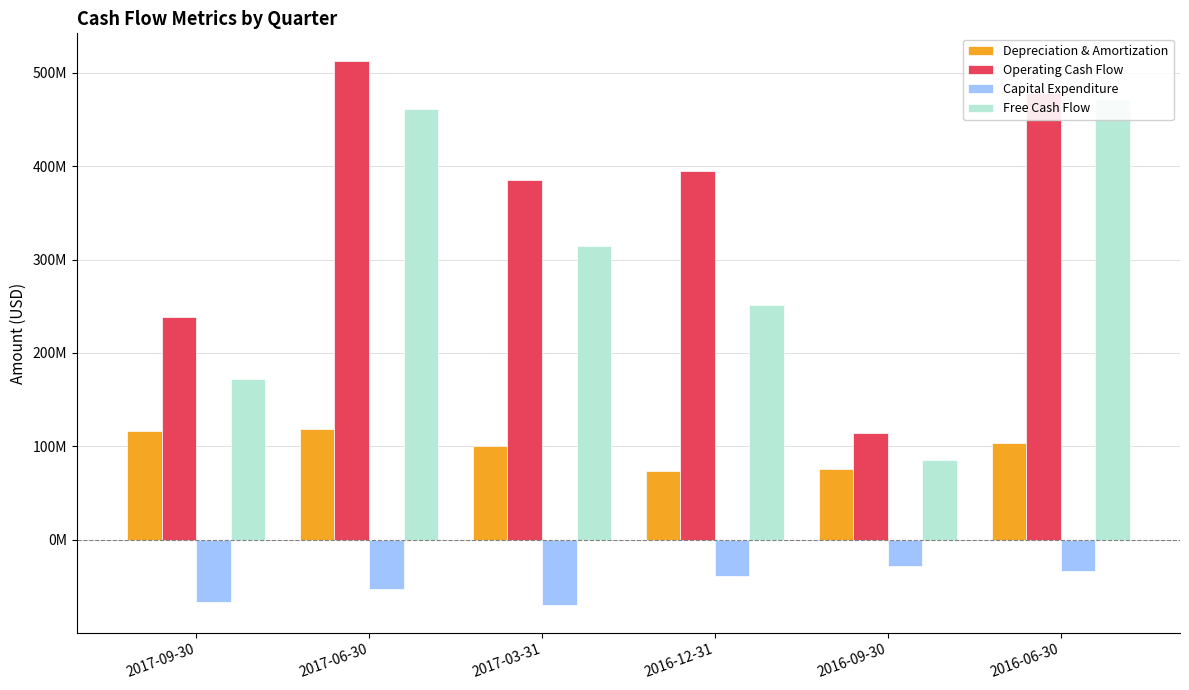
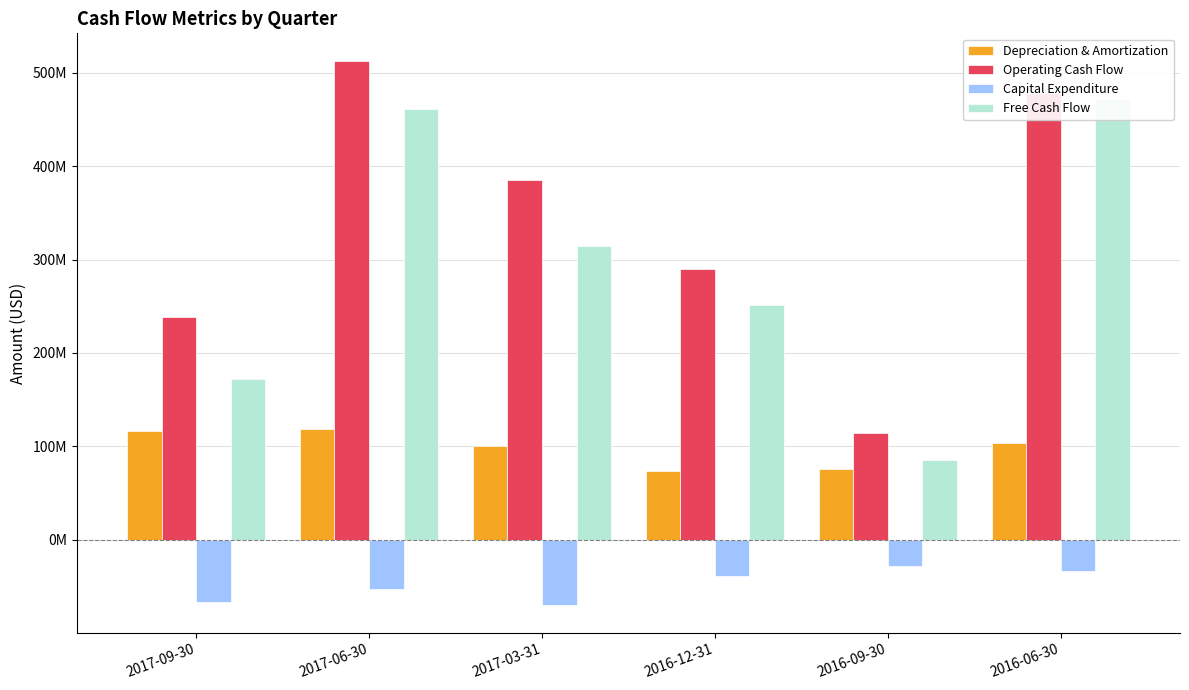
Operating Cash Flow, 2016-12-31: 390000000 -> 290000000
